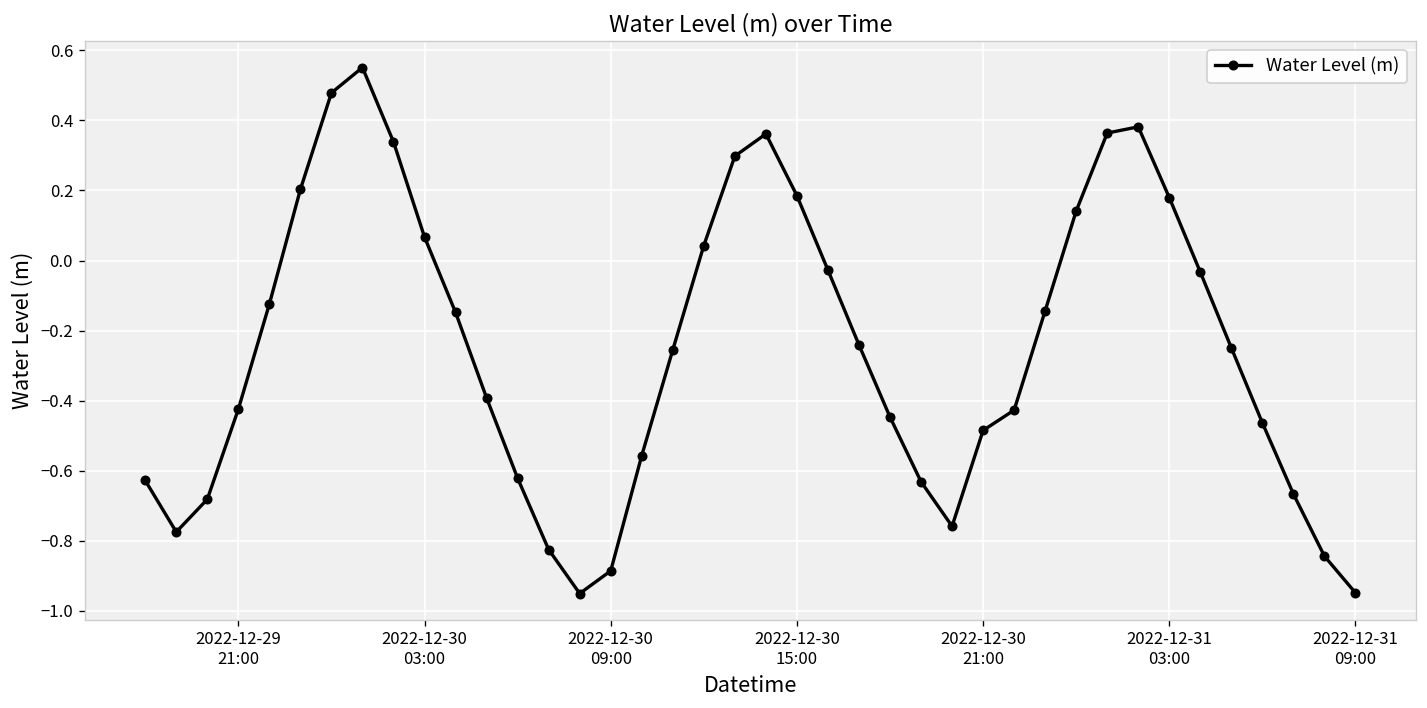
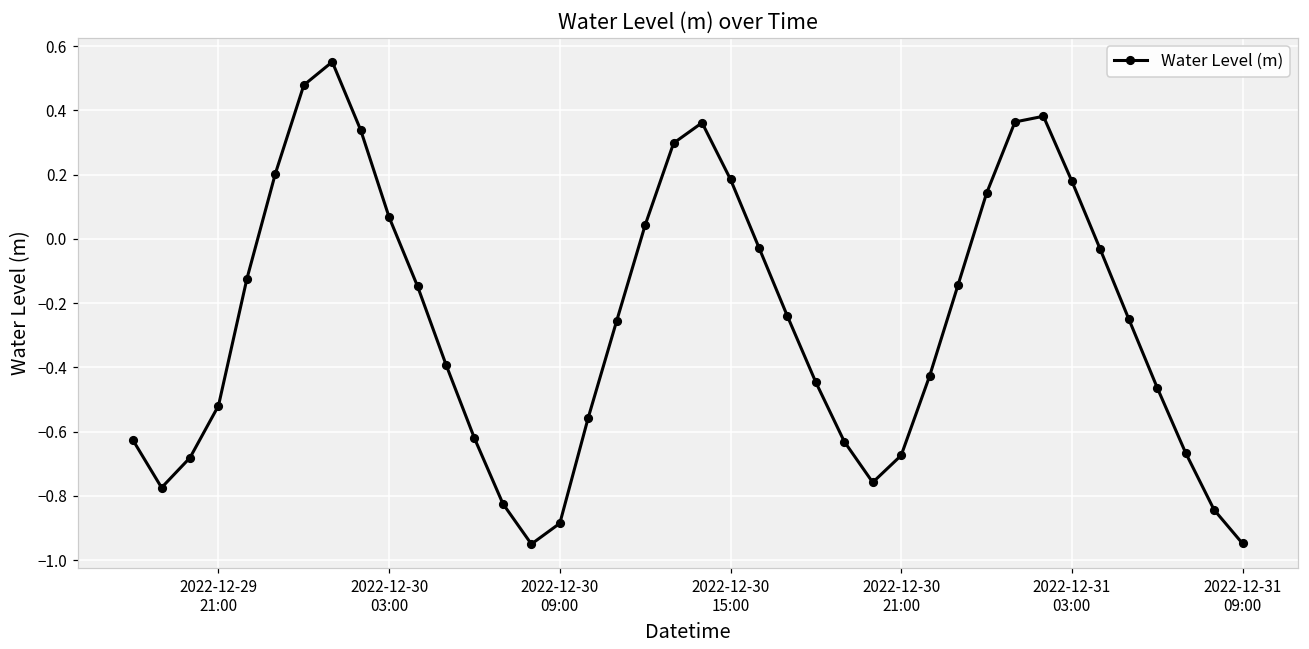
2022-12-29 21:00: -0.42 -> -0.52
2022-12-30 21:00: -0.48 -> -0.67
